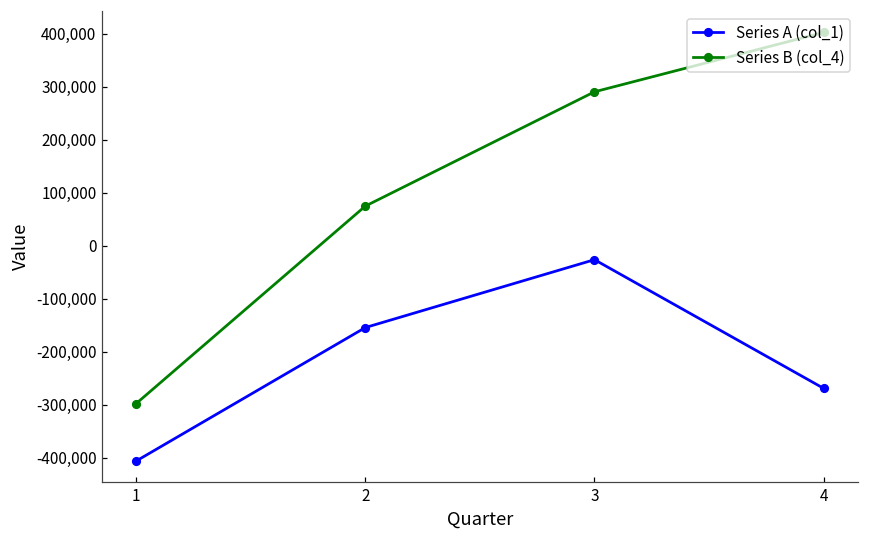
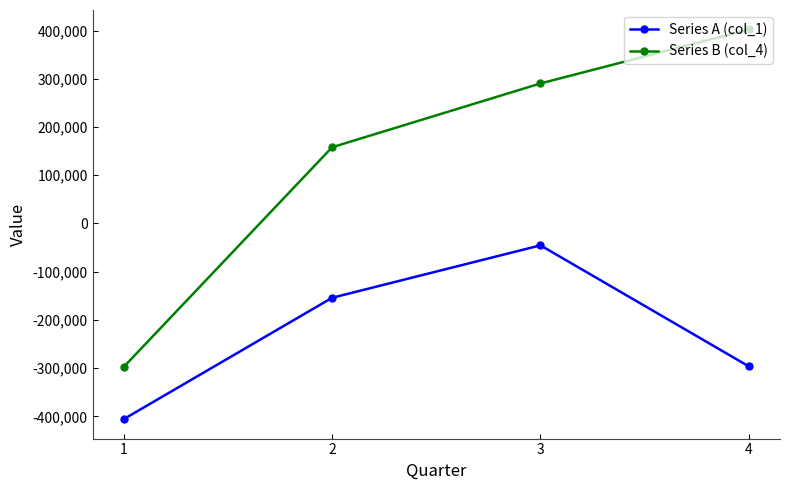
Series B (col_4), 2: 70,000 -> 160,000
Series A (col_1), 3: -30,000 -> -50,000
Series A (col_1), 4: -270,000 -> -300,000
